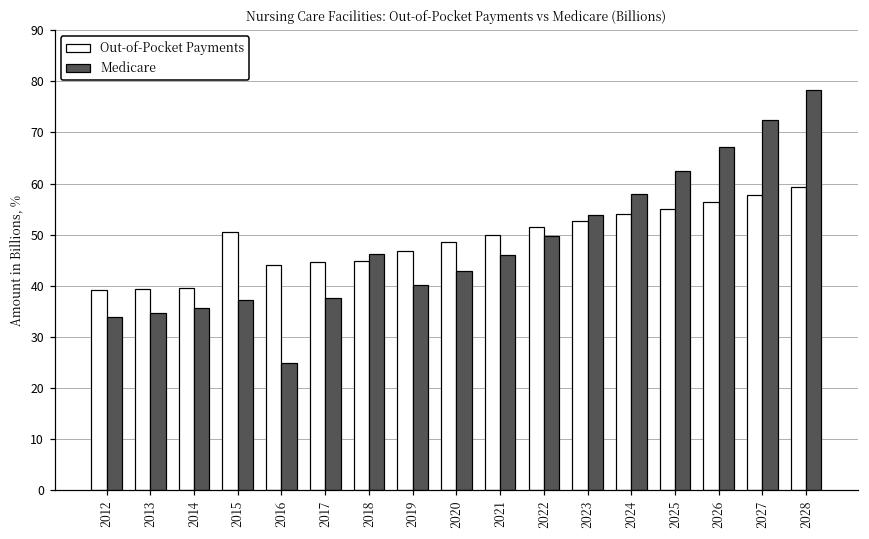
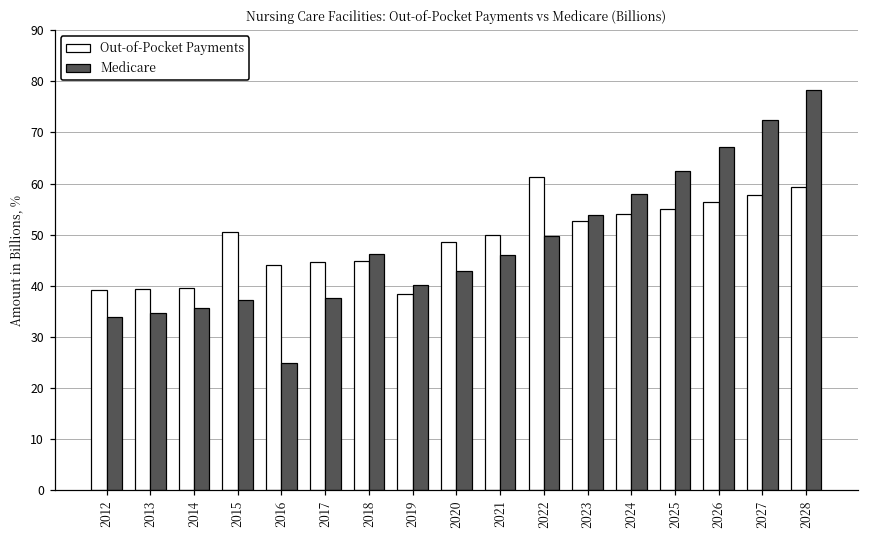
Out-of-Pocket Payments, 2019: 47 -> 38
Out-of-Pocket Payments, 2022: 51 -> 61
